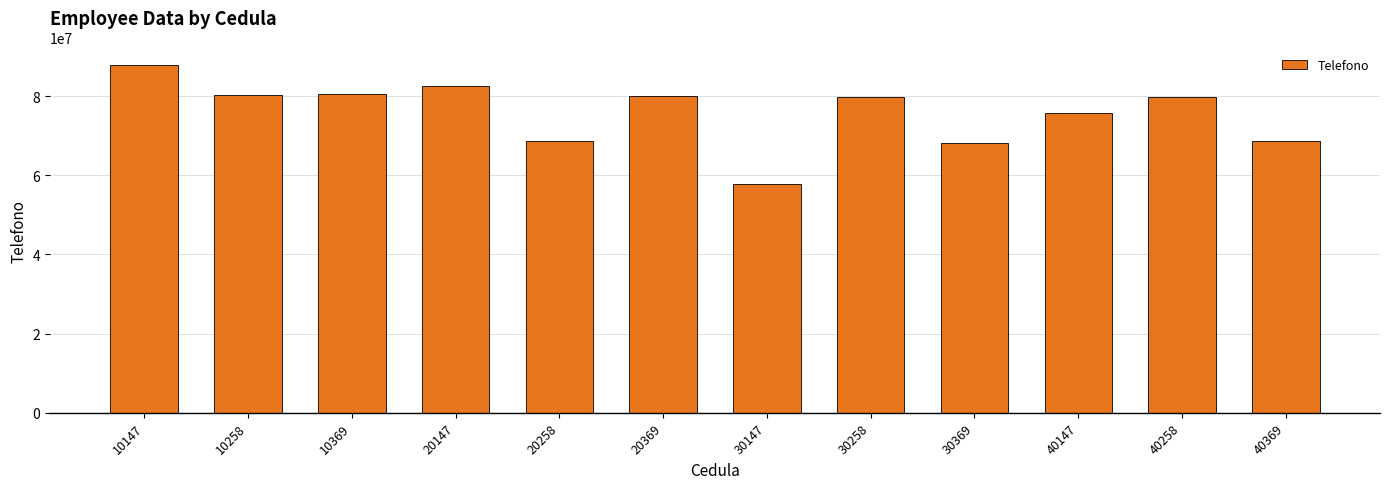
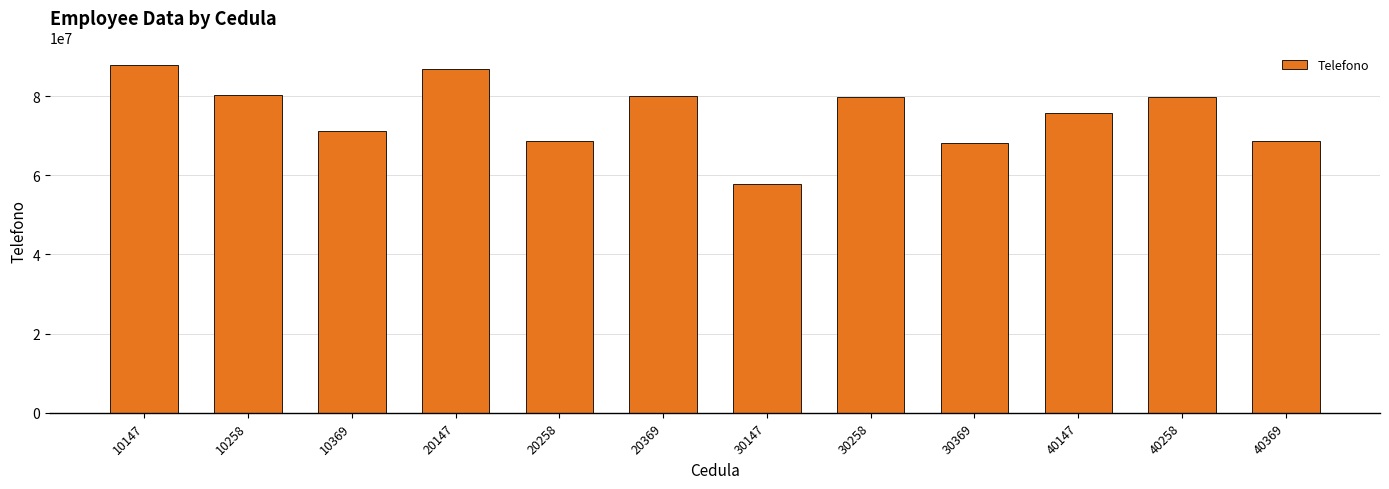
10369: 81000000 -> 71000000
20147: 83000000 -> 87000000
